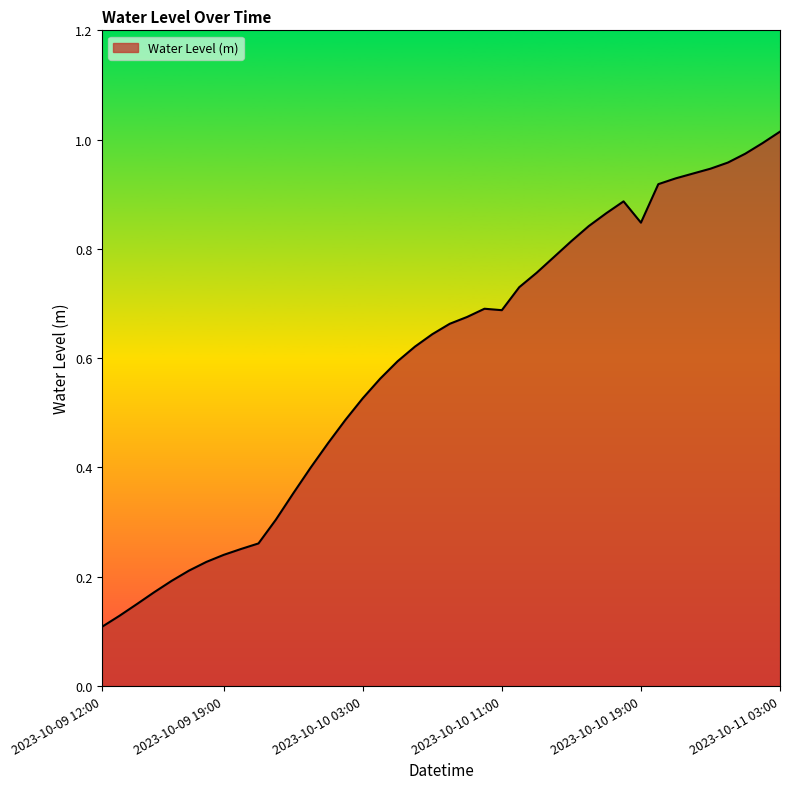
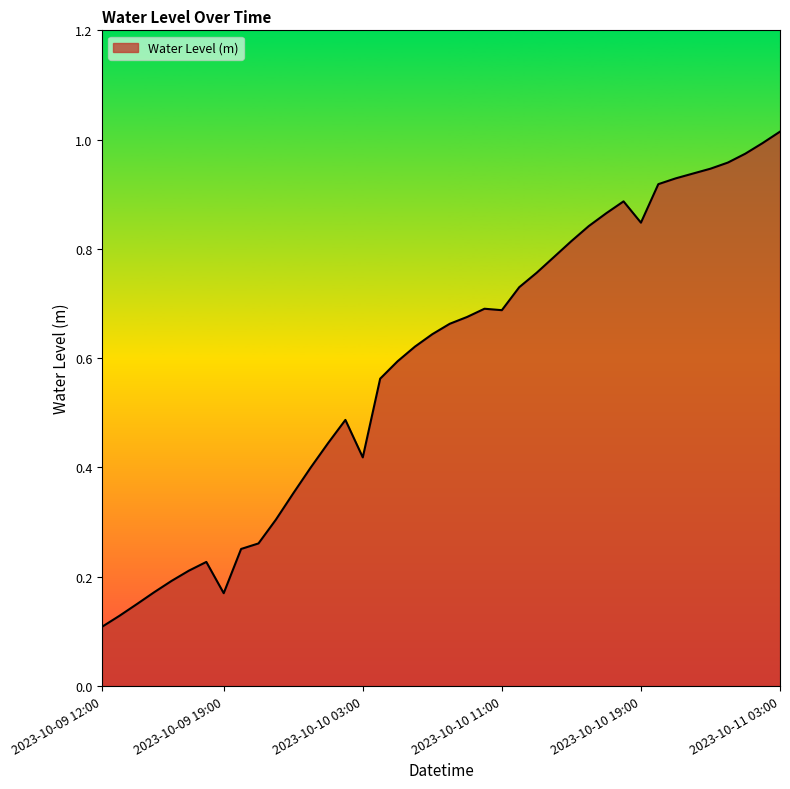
2023-10-09 19:00: 0.24 -> 0.17
2023-10-10 03:00: 0.53 -> 0.42
